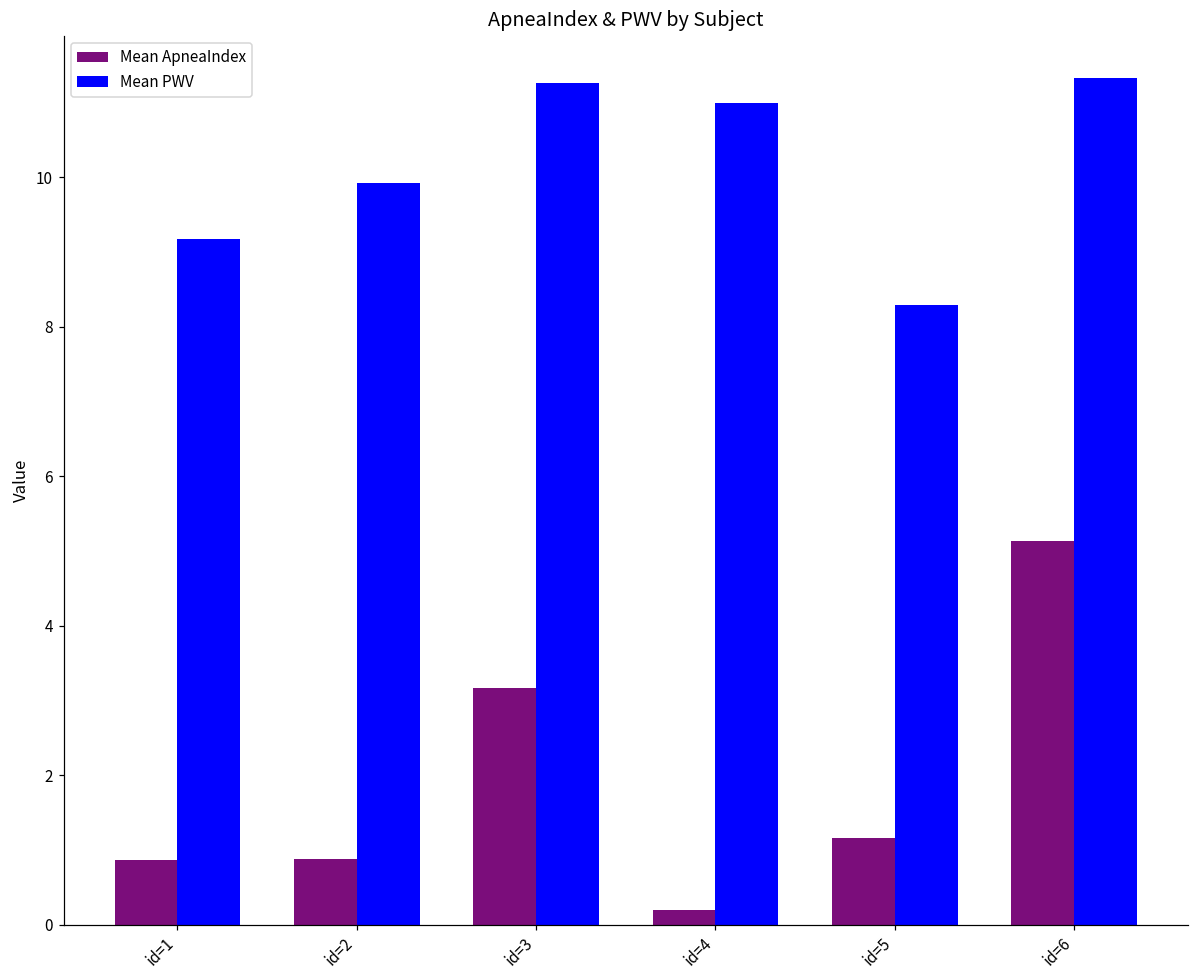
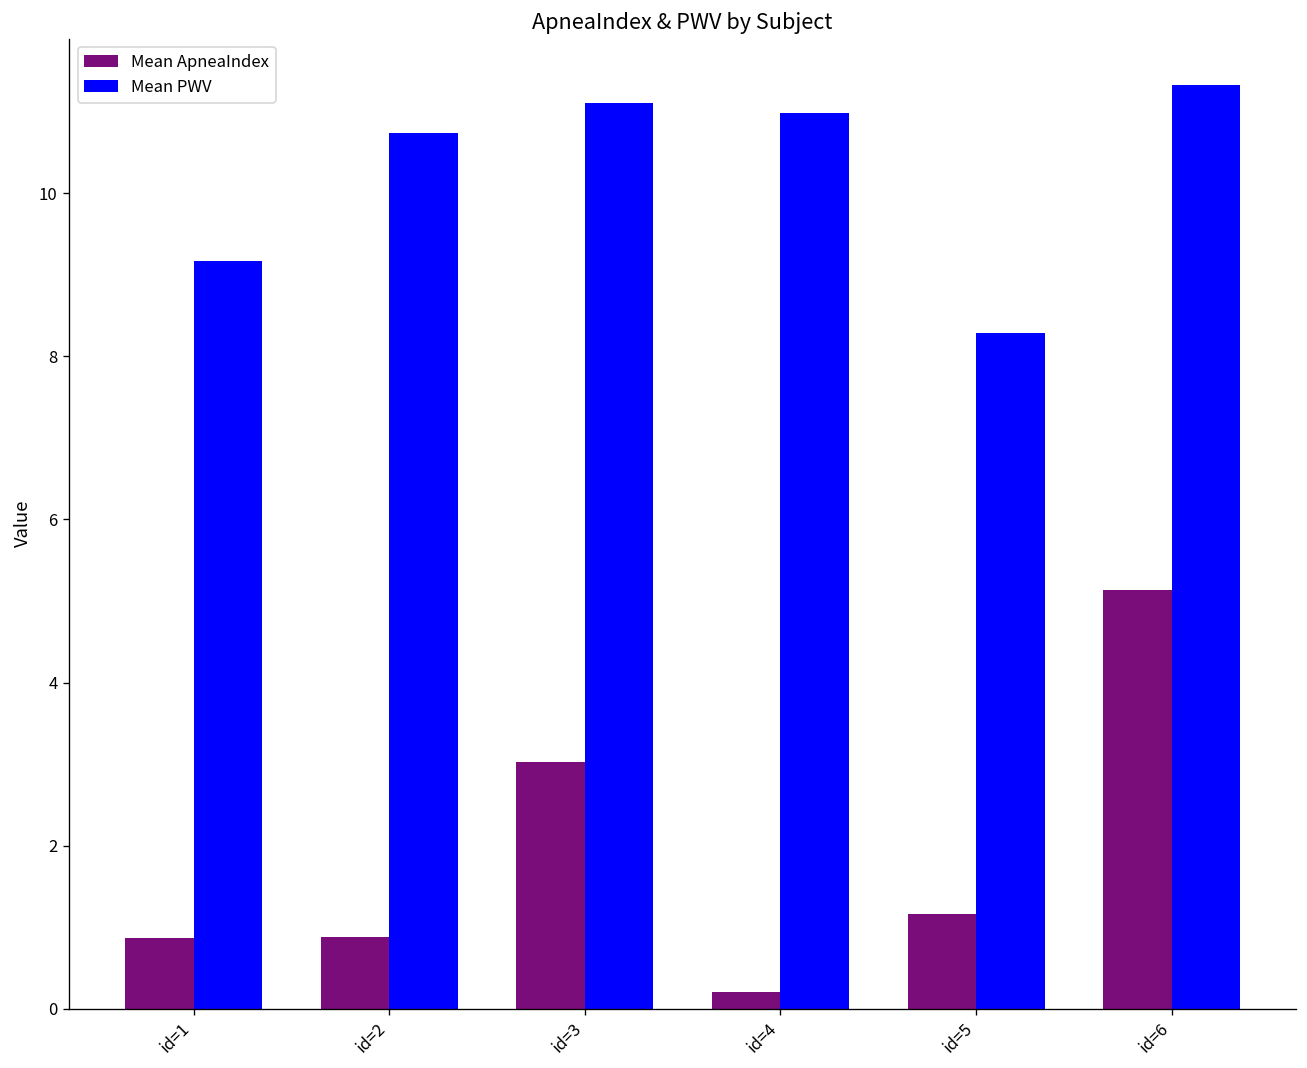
Mean PWV, id=2: 9.9 -> 10.7
Mean ApneaIndex, id=3: 3.2 -> 3.0
Mean PWV, id=3: 11.3 -> 11.1
